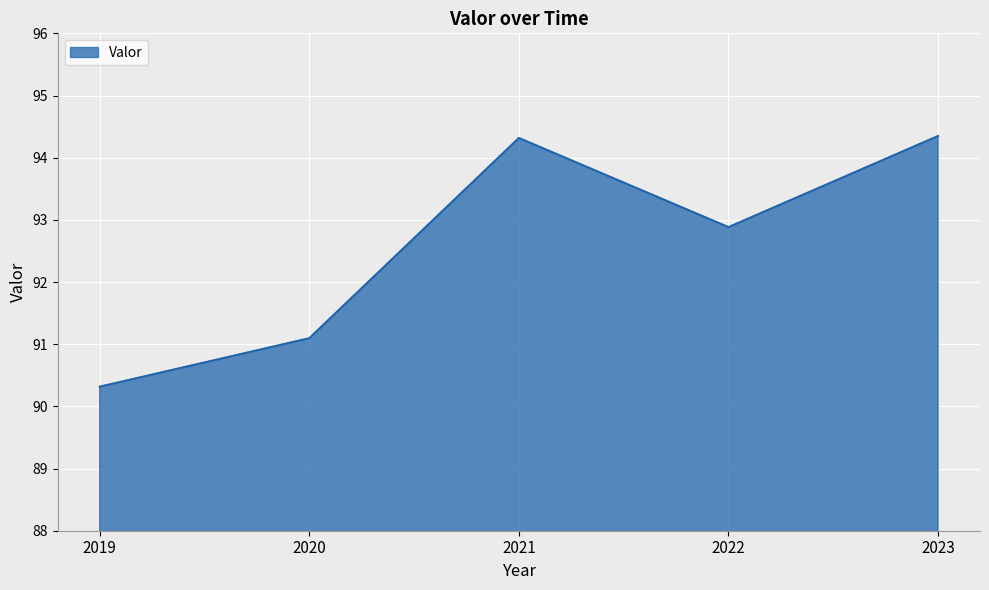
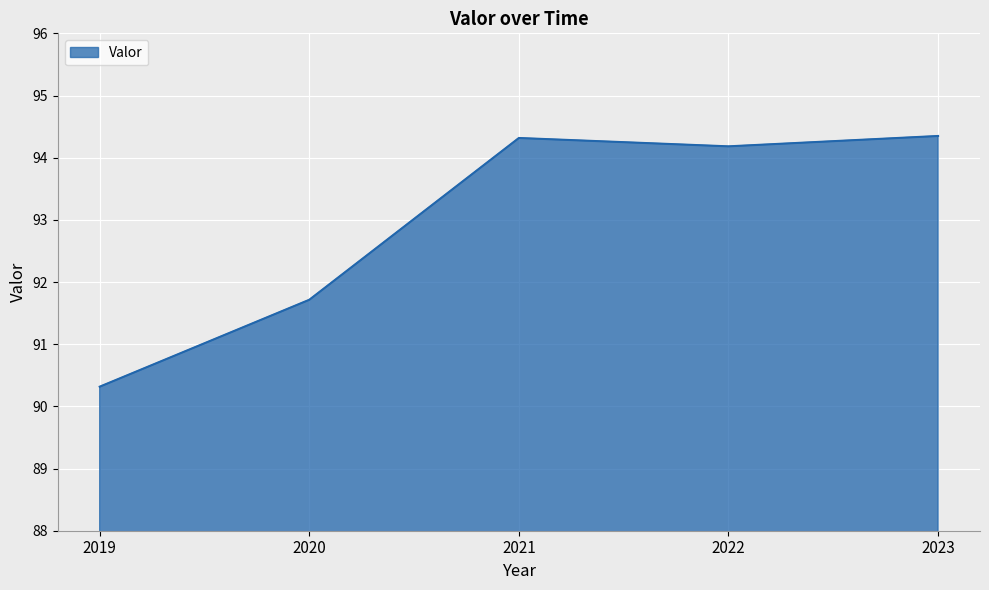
2020: 91.1 -> 91.7
2022: 92.9 -> 94.2
